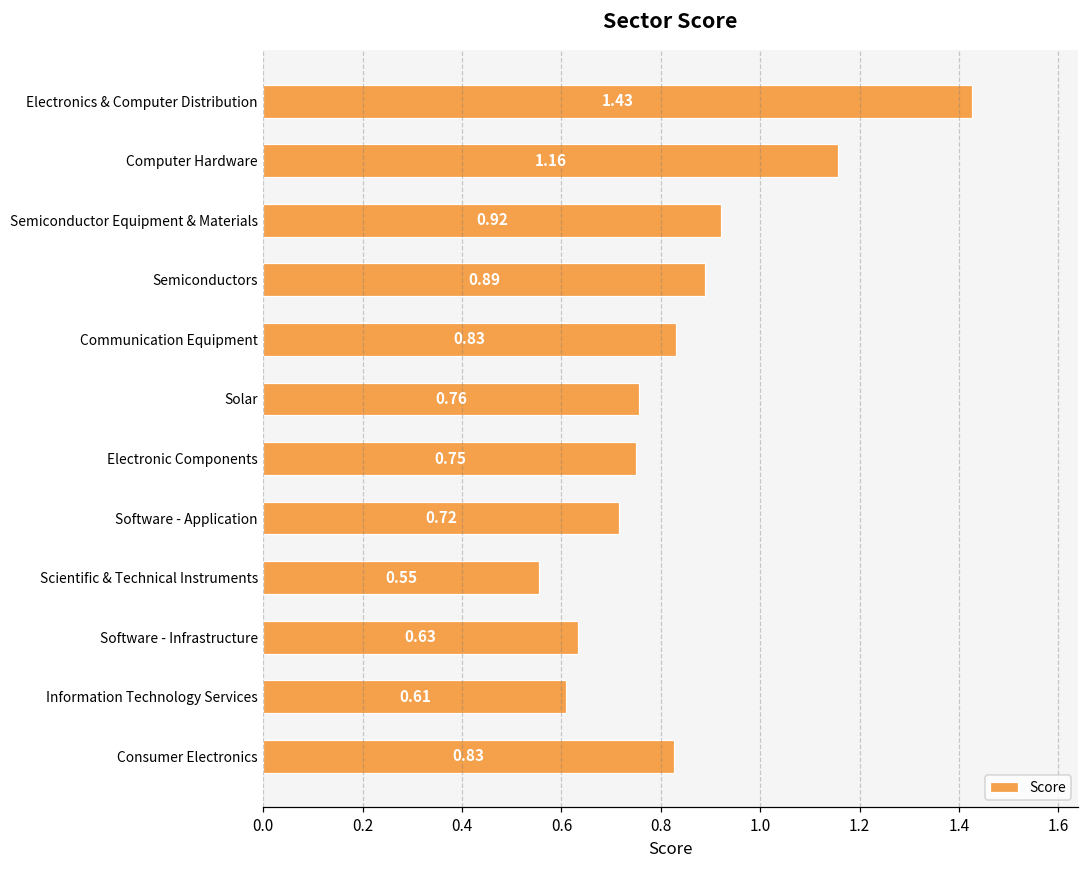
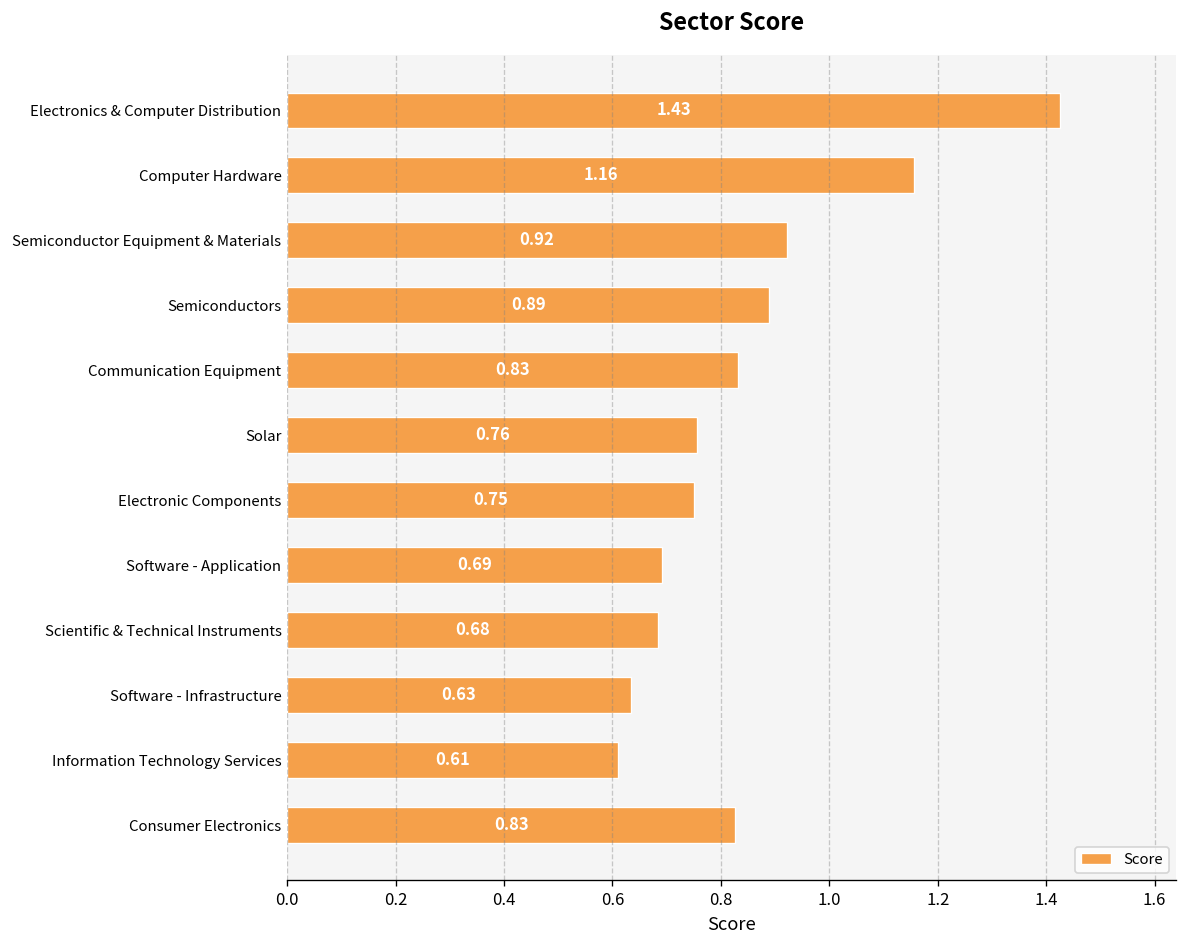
Software - Application: 0.72 -> 0.69
Scientific & Technical Instruments: 0.55 -> 0.68
